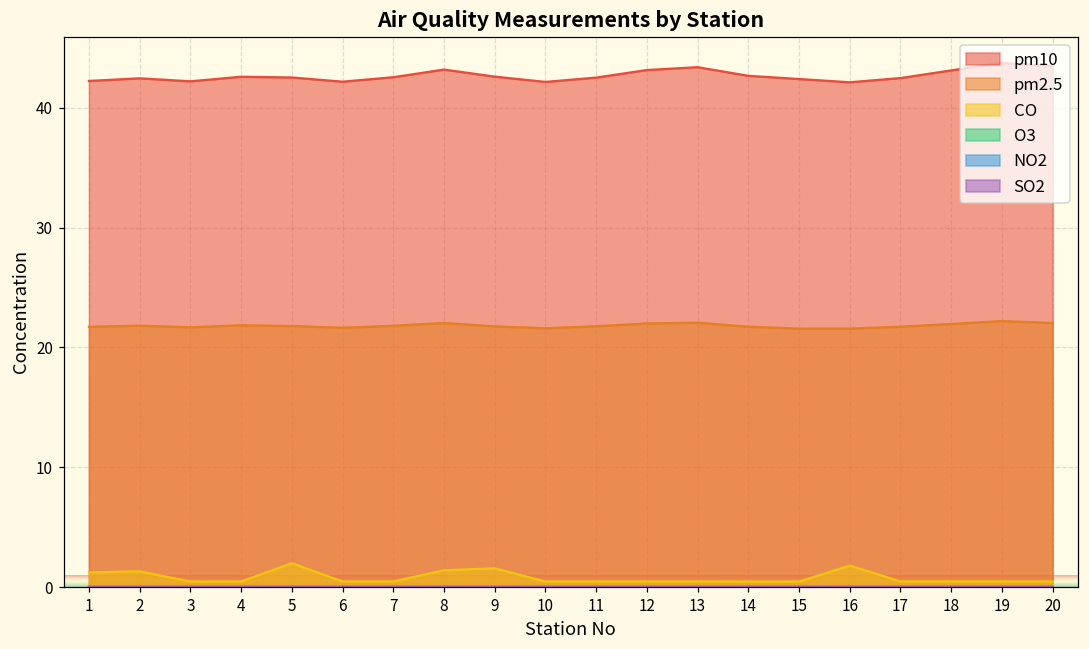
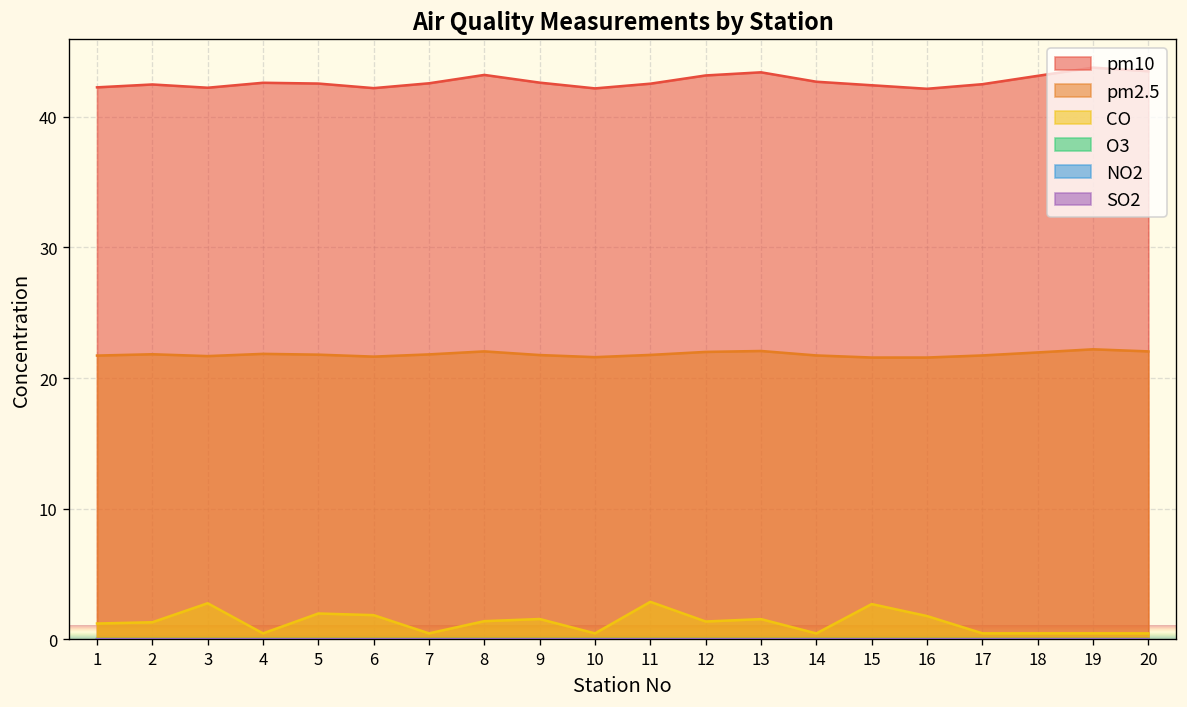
CO, 3: 0.5 -> 2.8
CO, 6: 0.5 -> 1.9
CO, 11: 0.5 -> 2.9
CO, 12: 0.5 -> 1.4
CO, 13: 0.5 -> 1.6
CO, 15: 0.5 -> 2.7
